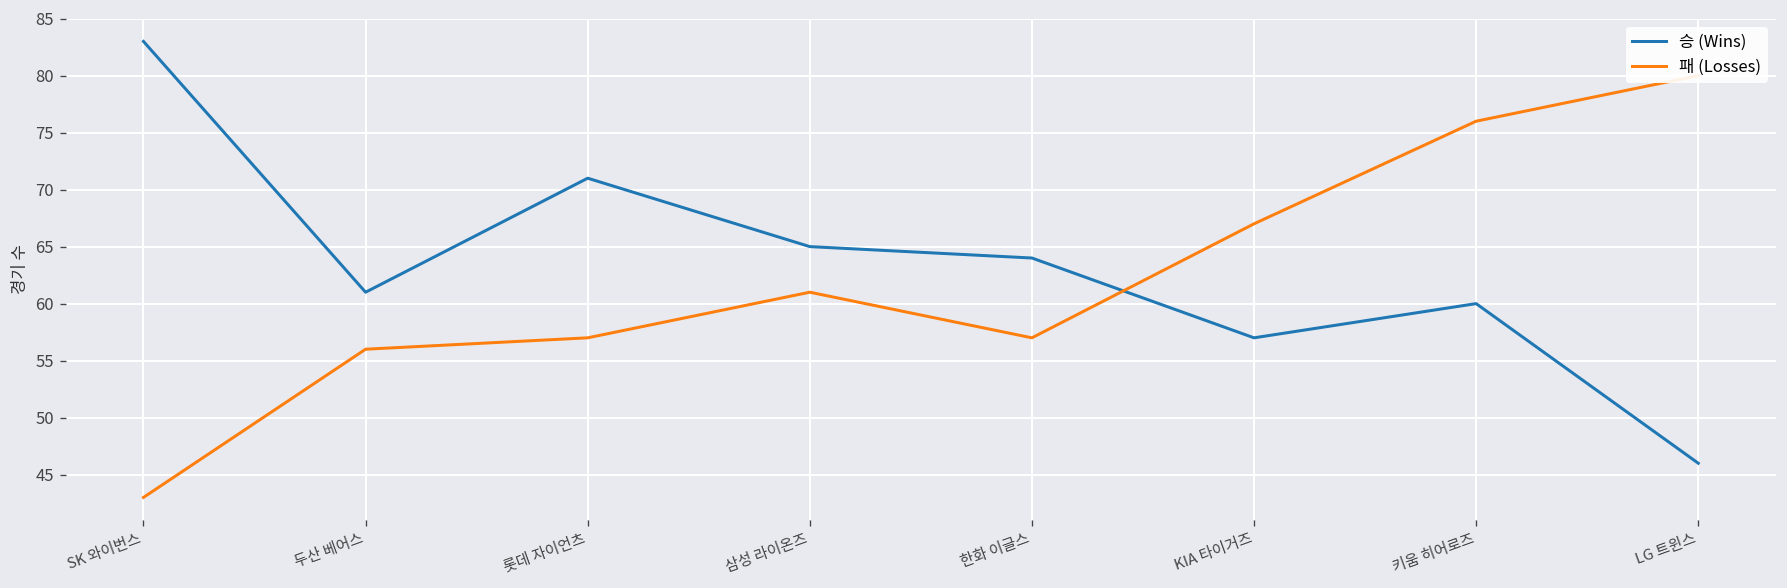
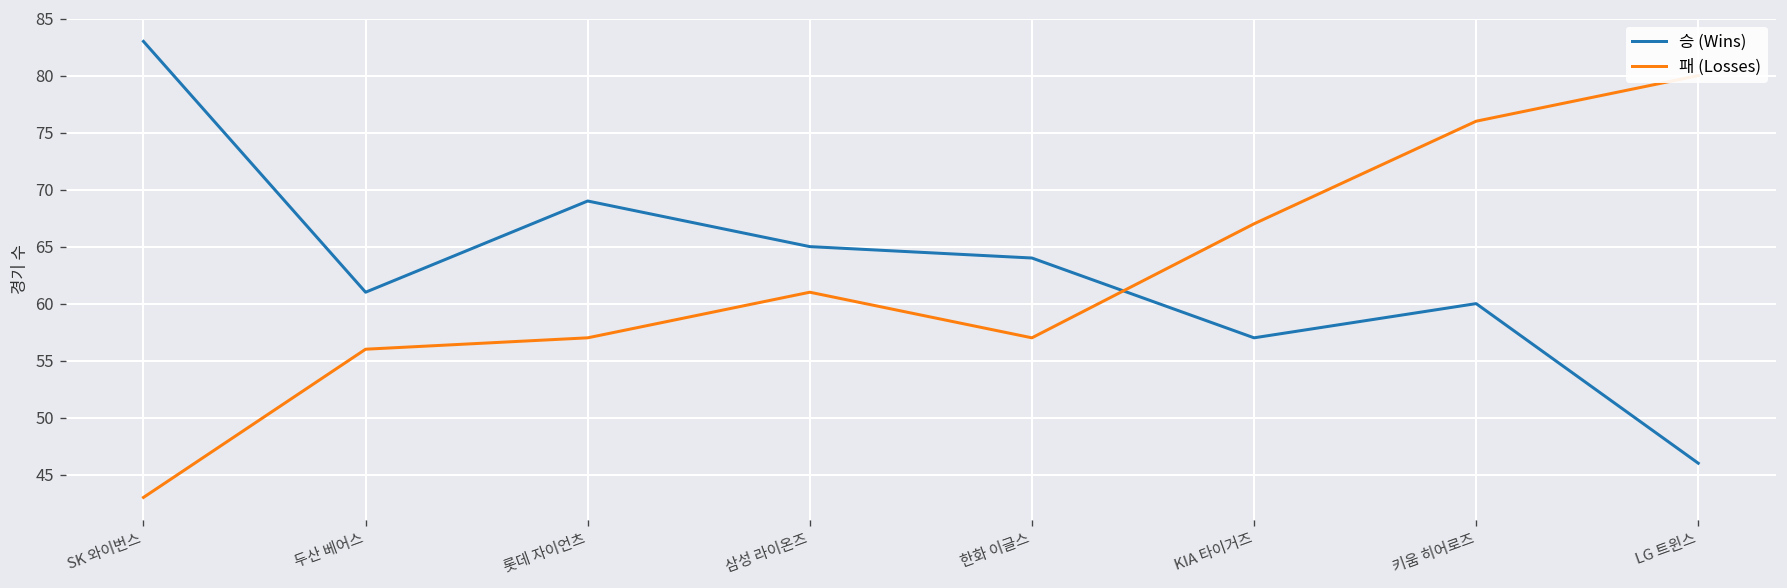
승 (Wins), 롯데 자이언츠: 71 -> 69
